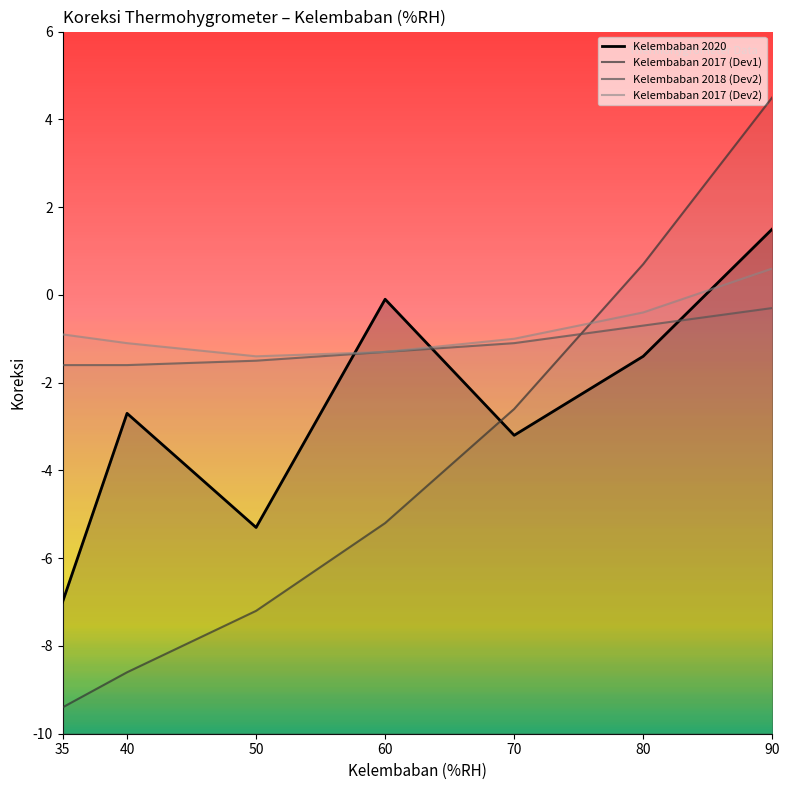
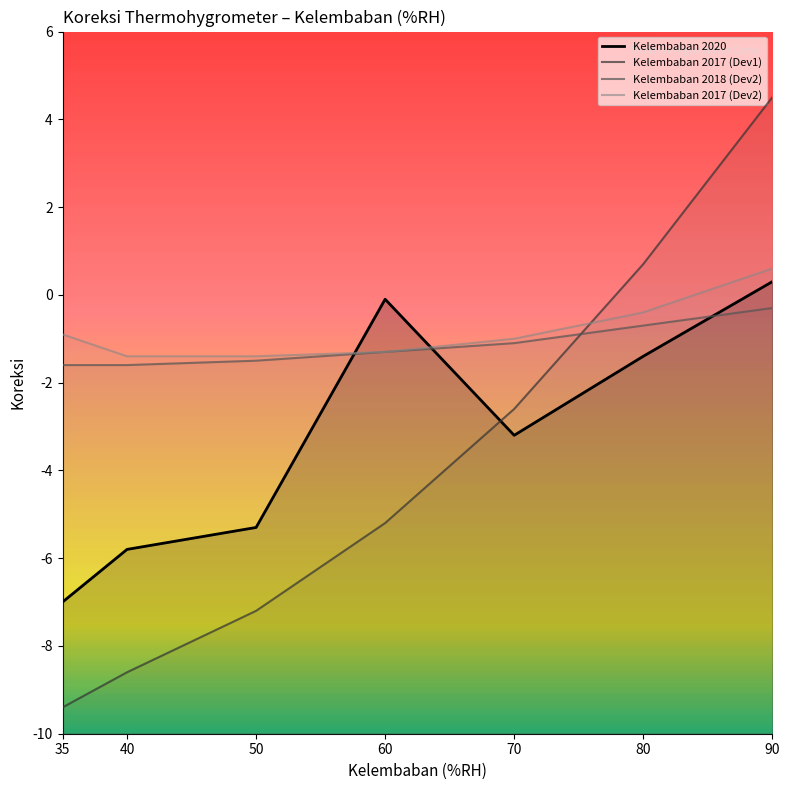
Kelembaban 2020, 40: -2.7 -> -5.8
Kelembaban 2017 (Dev2), 40: -1.1 -> -1.4
Kelembaban 2020, 90: 1.5 -> 0.3
